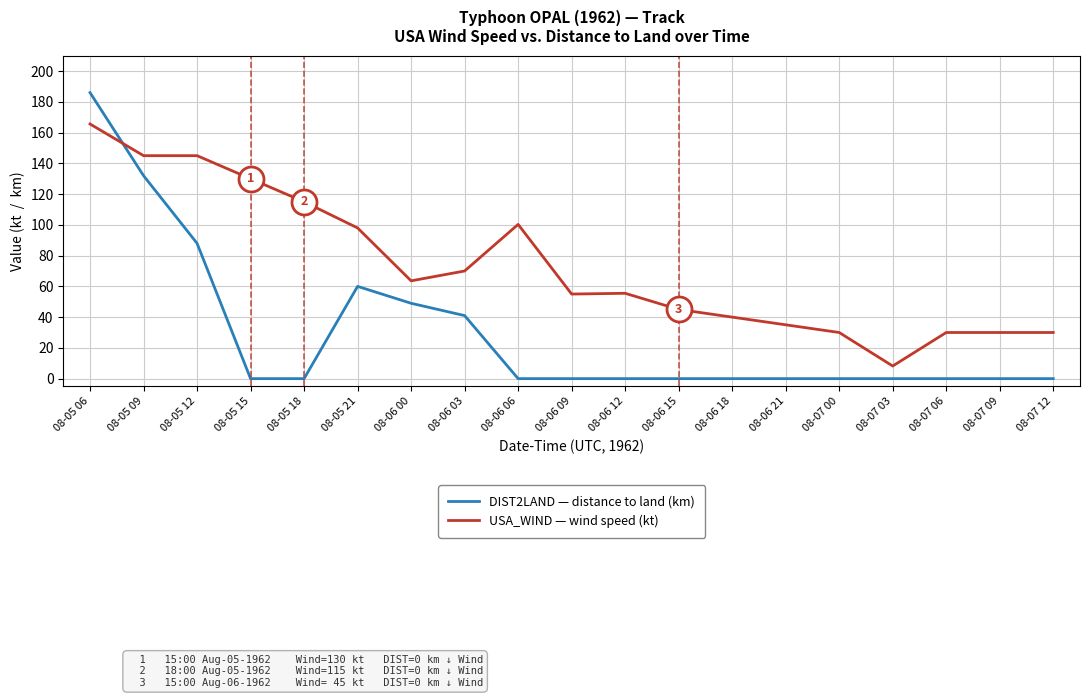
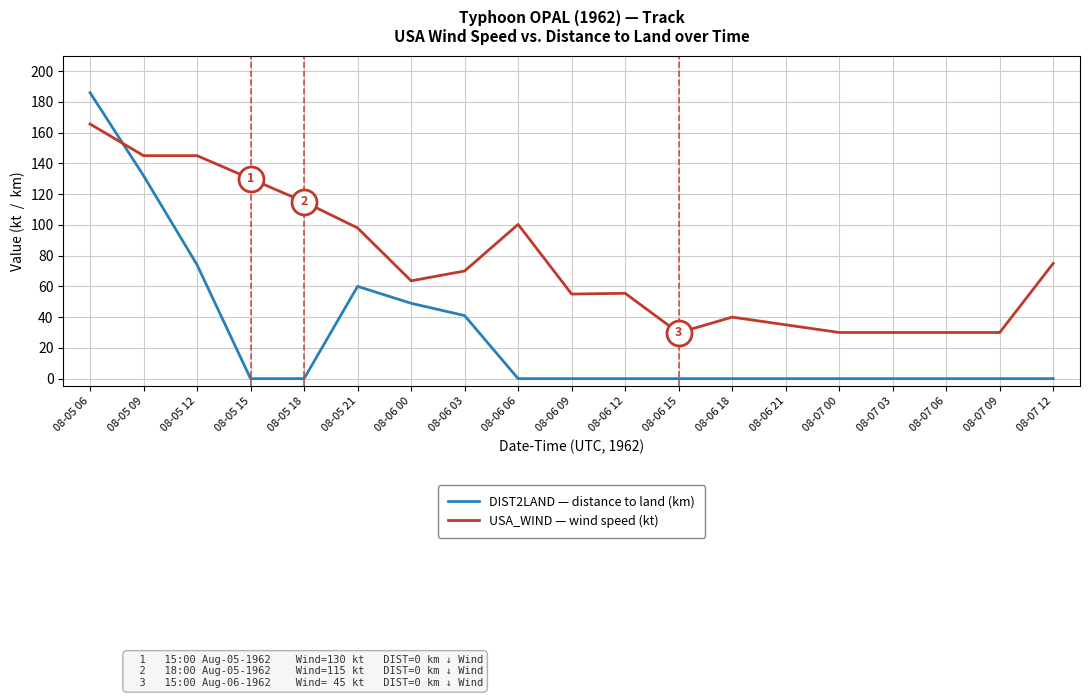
DIST2LAND — distance to land (km), 08-05 12: 88 -> 74
USA_WIND — wind speed (kt), 08-06 15: 45 -> 30
USA_WIND — wind speed (kt), 08-07 03: 8 -> 30
USA_WIND — wind speed (kt), 08-07 12: 30 -> 75
